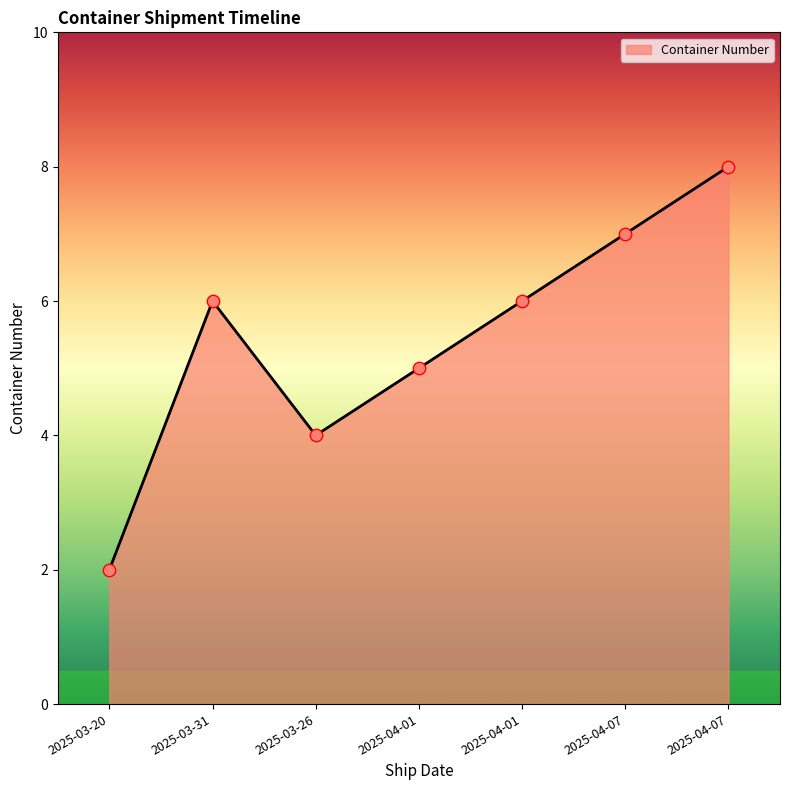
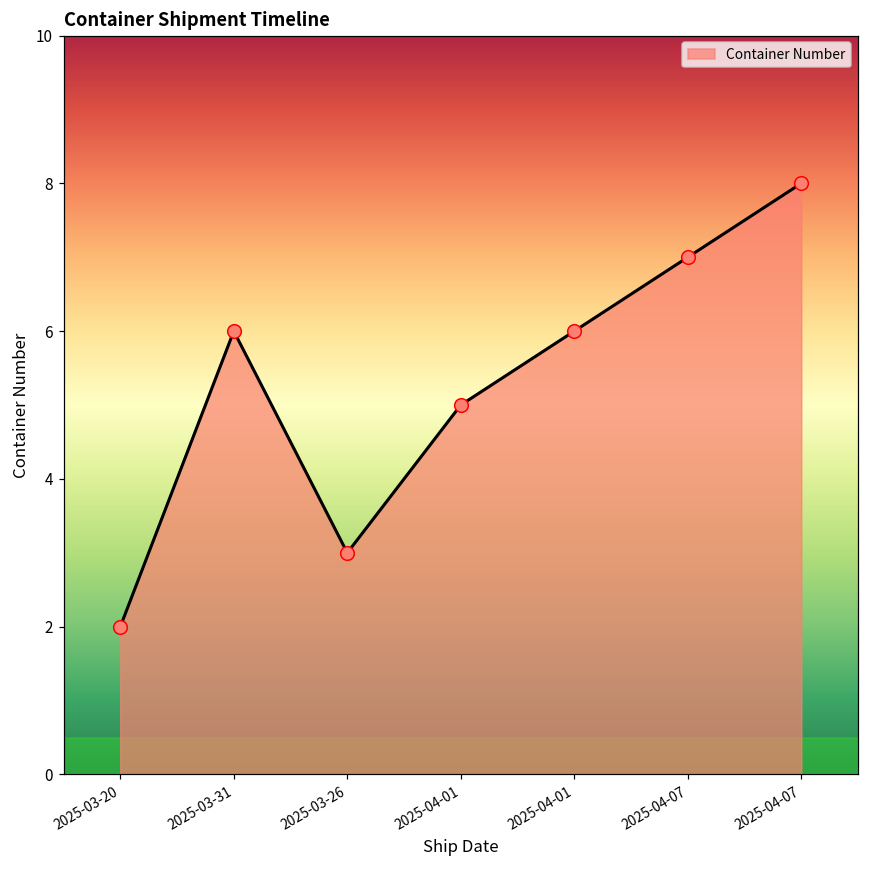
2025-03-26: 4 -> 3
